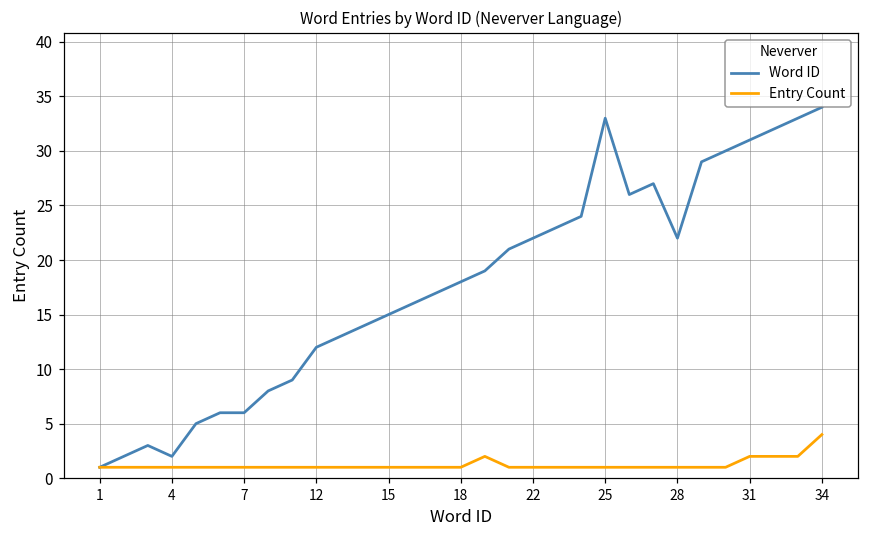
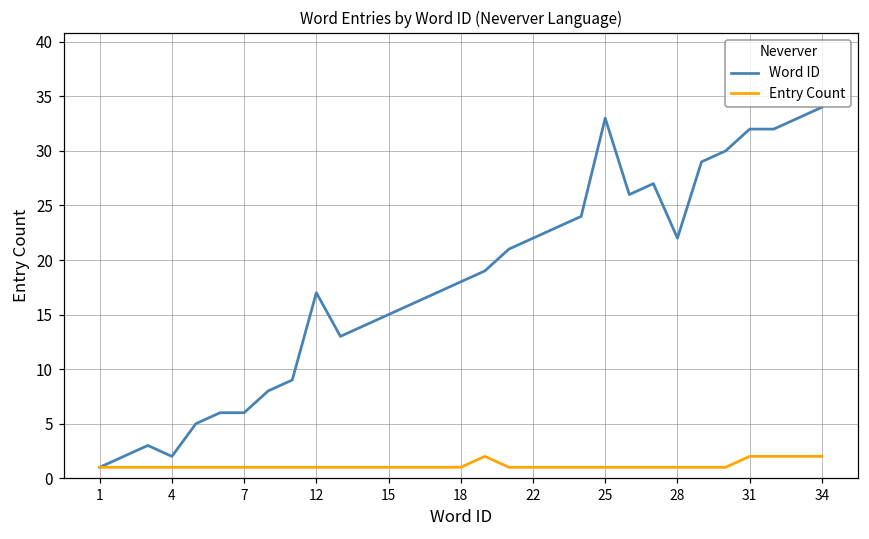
Word ID, 12: 12 -> 17
Word ID, 31: 31 -> 32
Entry Count, 34: 4 -> 2
